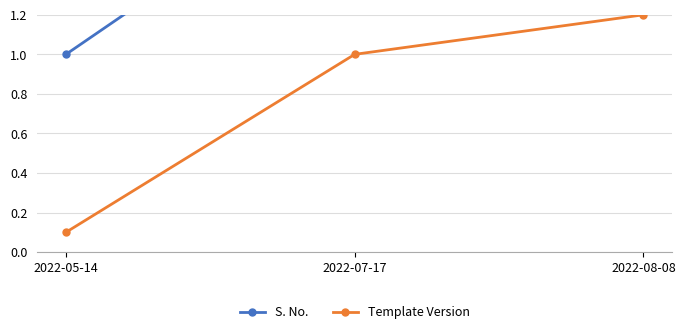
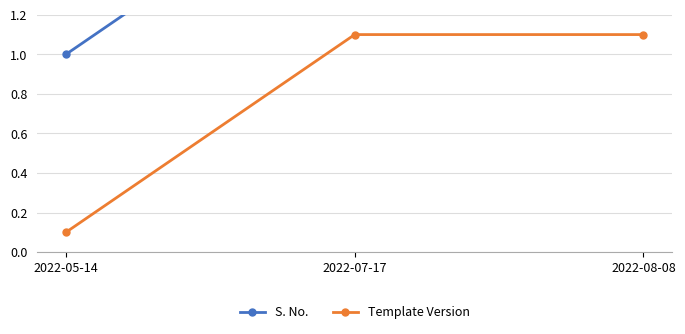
Template Version, 2022-07-17: 1.0 -> 1.1
Template Version, 2022-08-08: 1.2 -> 1.1
